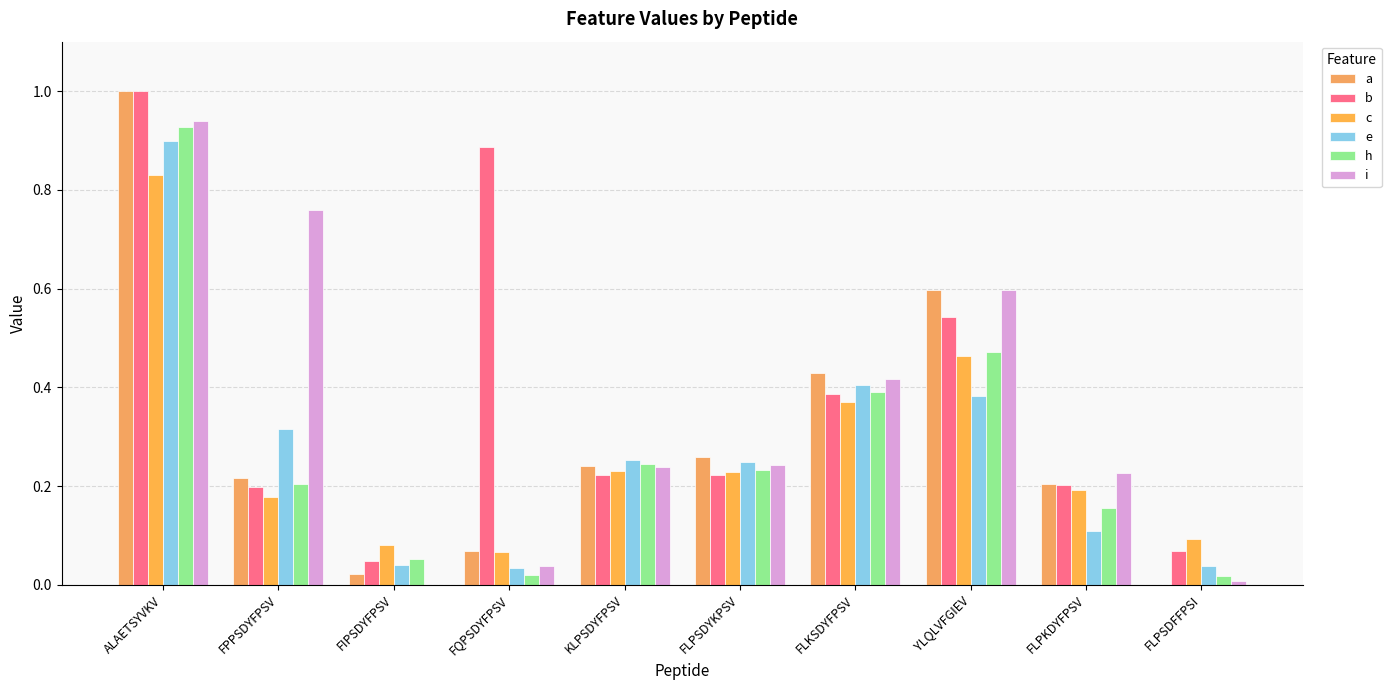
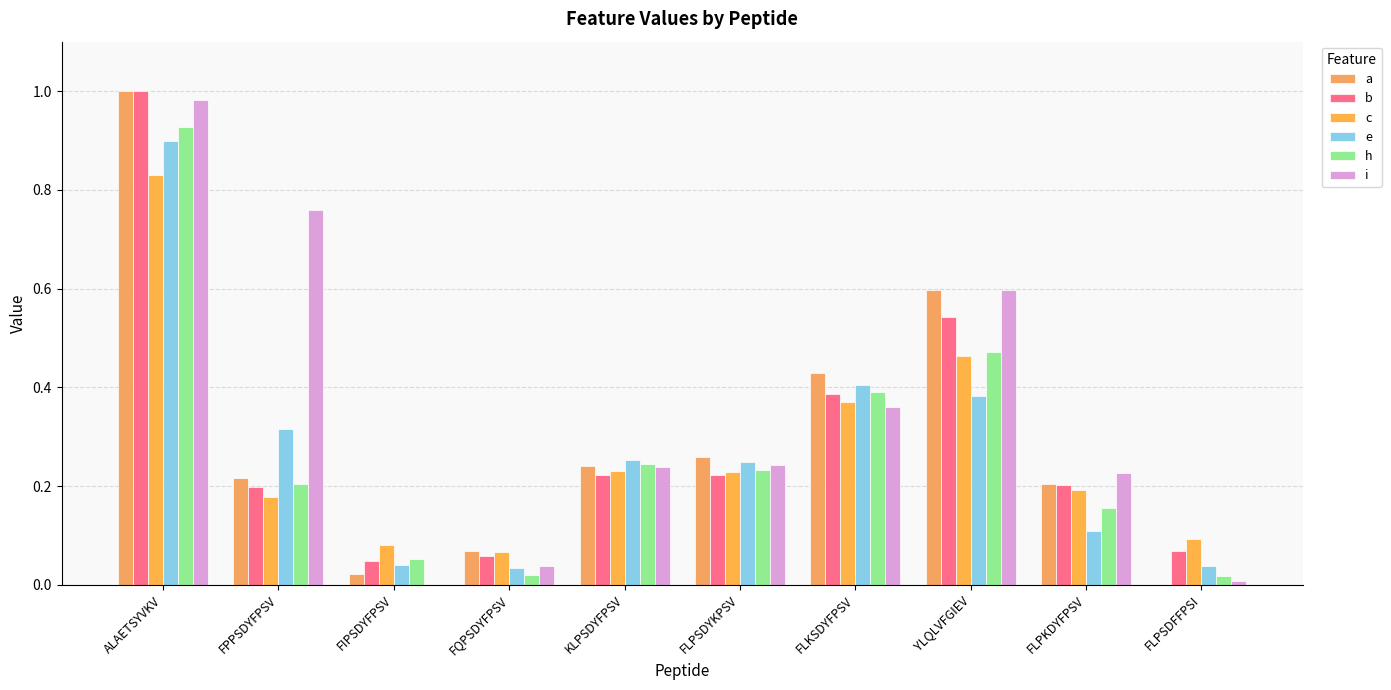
i, ALAETSYVKV: 0.94 -> 0.98
b, FQPSDYFPSV: 0.89 -> 0.06
i, FLKSDYFPSV: 0.42 -> 0.36
